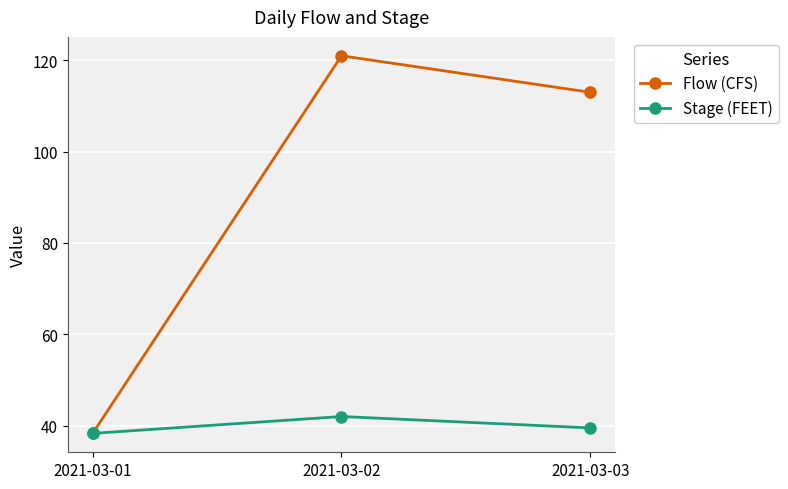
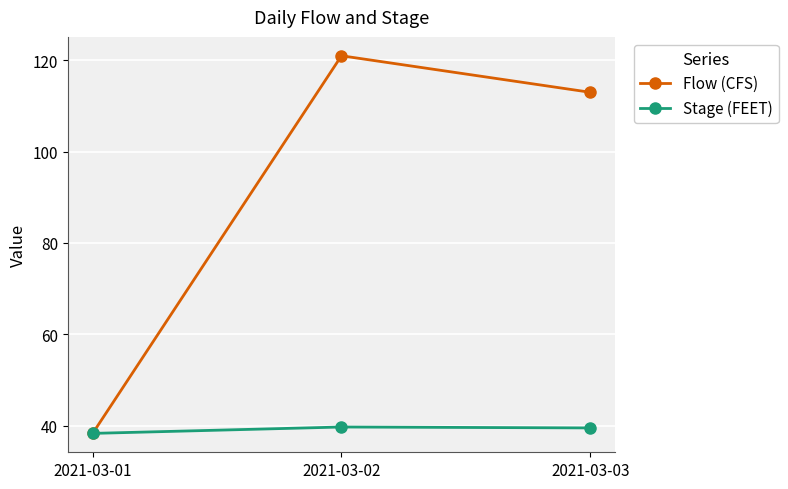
Stage (FEET), 2021-03-02: 42 -> 40
